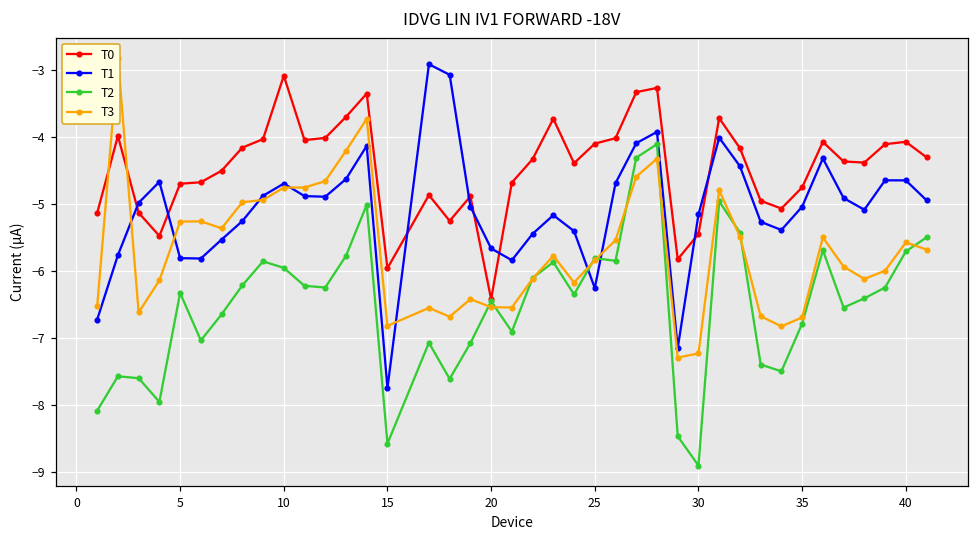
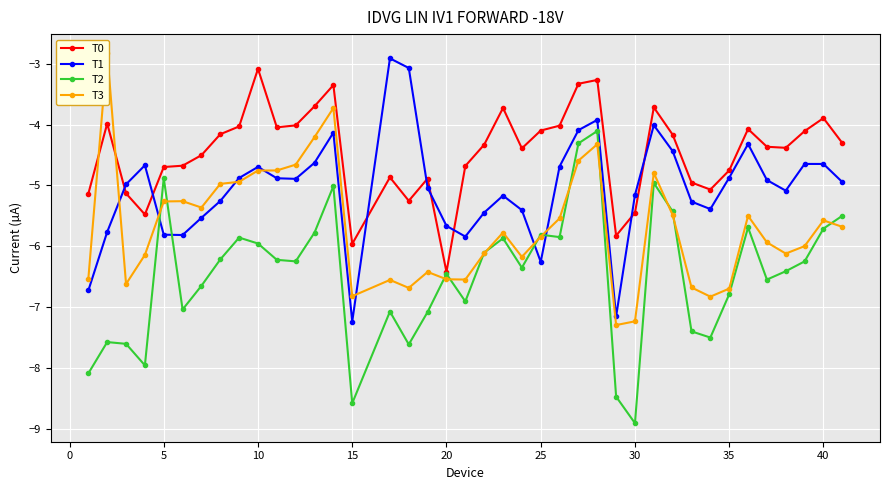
T2, 5: -6.3 -> -4.9
T1, 15: -7.7 -> -7.2
T1, 35: -5.0 -> -4.9
T0, 40: -4.1 -> -3.9
